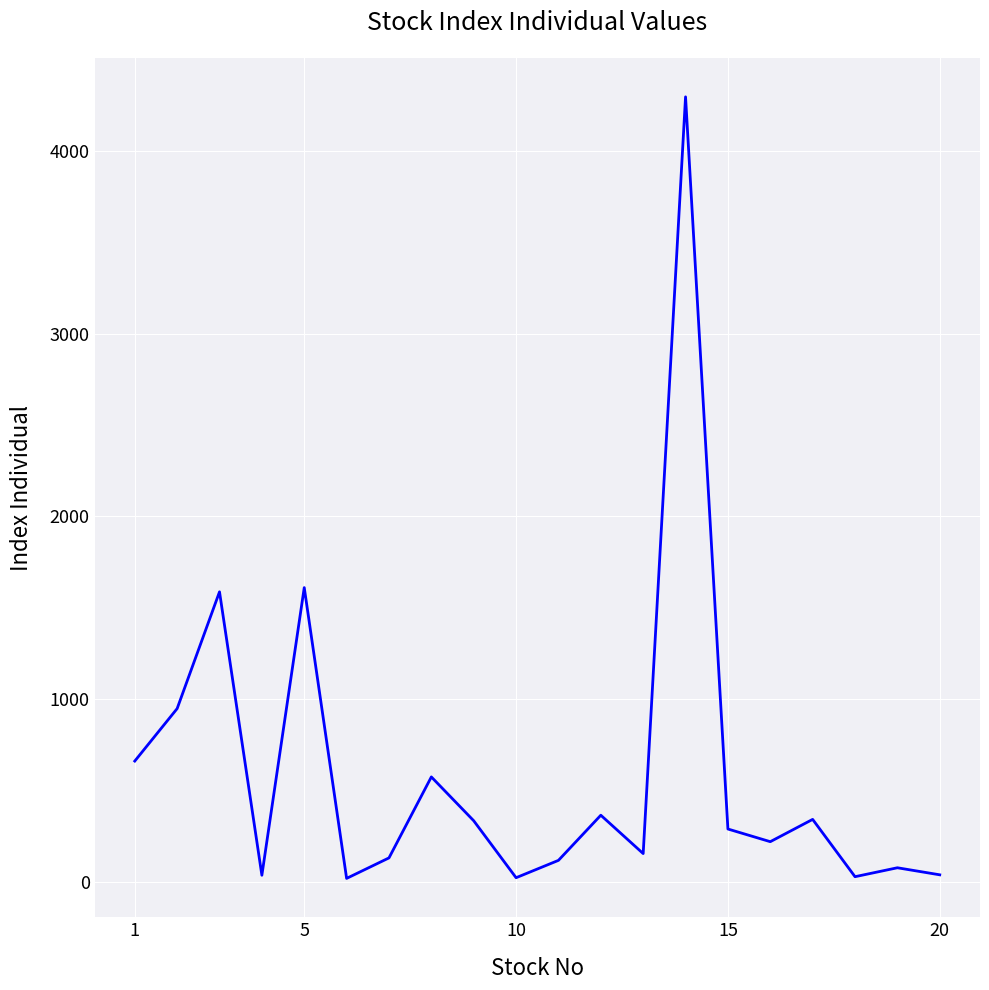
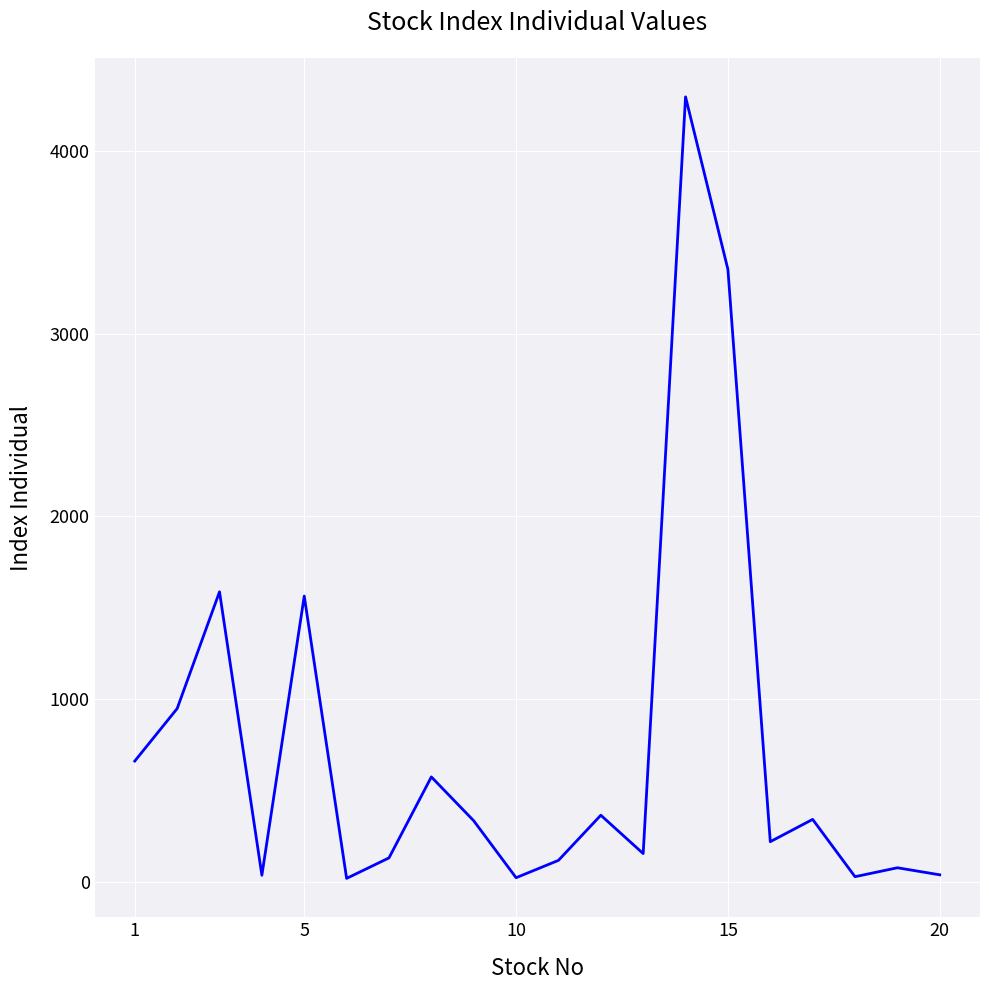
5: 1610 -> 1560
15: 290 -> 3350
